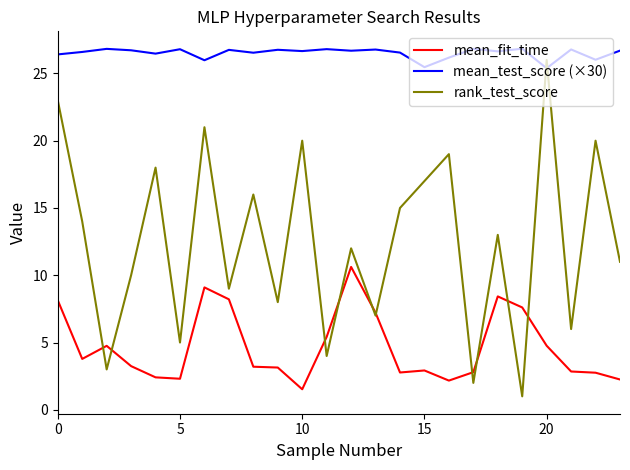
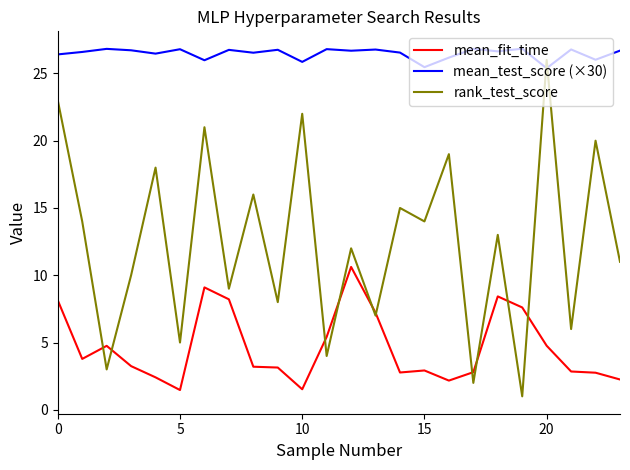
mean_fit_time, 5: 2.3 -> 1.5
mean_test_score (×30), 10: 26.7 -> 25.9
rank_test_score, 10: 20 -> 22
rank_test_score, 15: 17 -> 14
